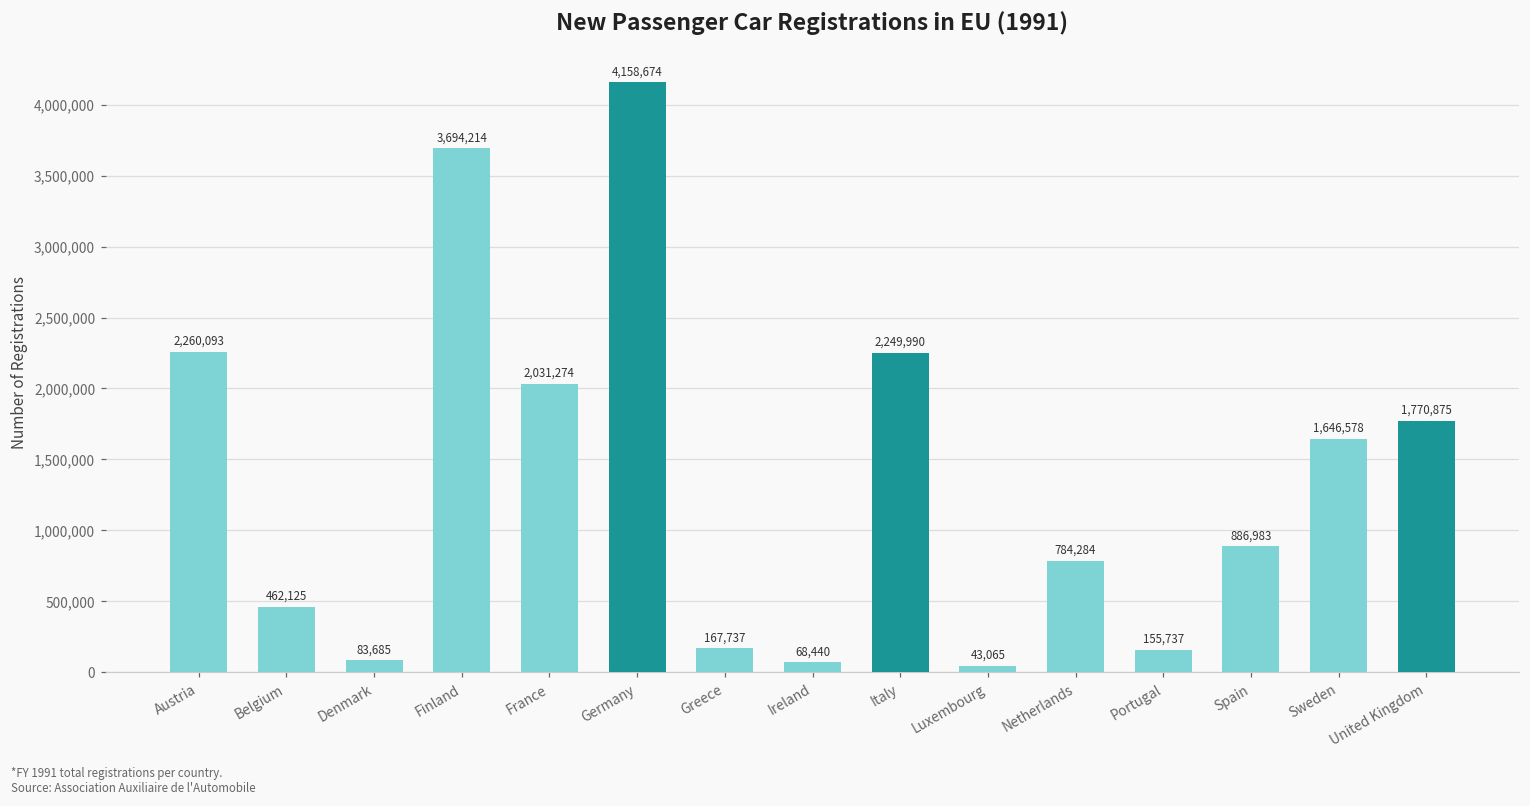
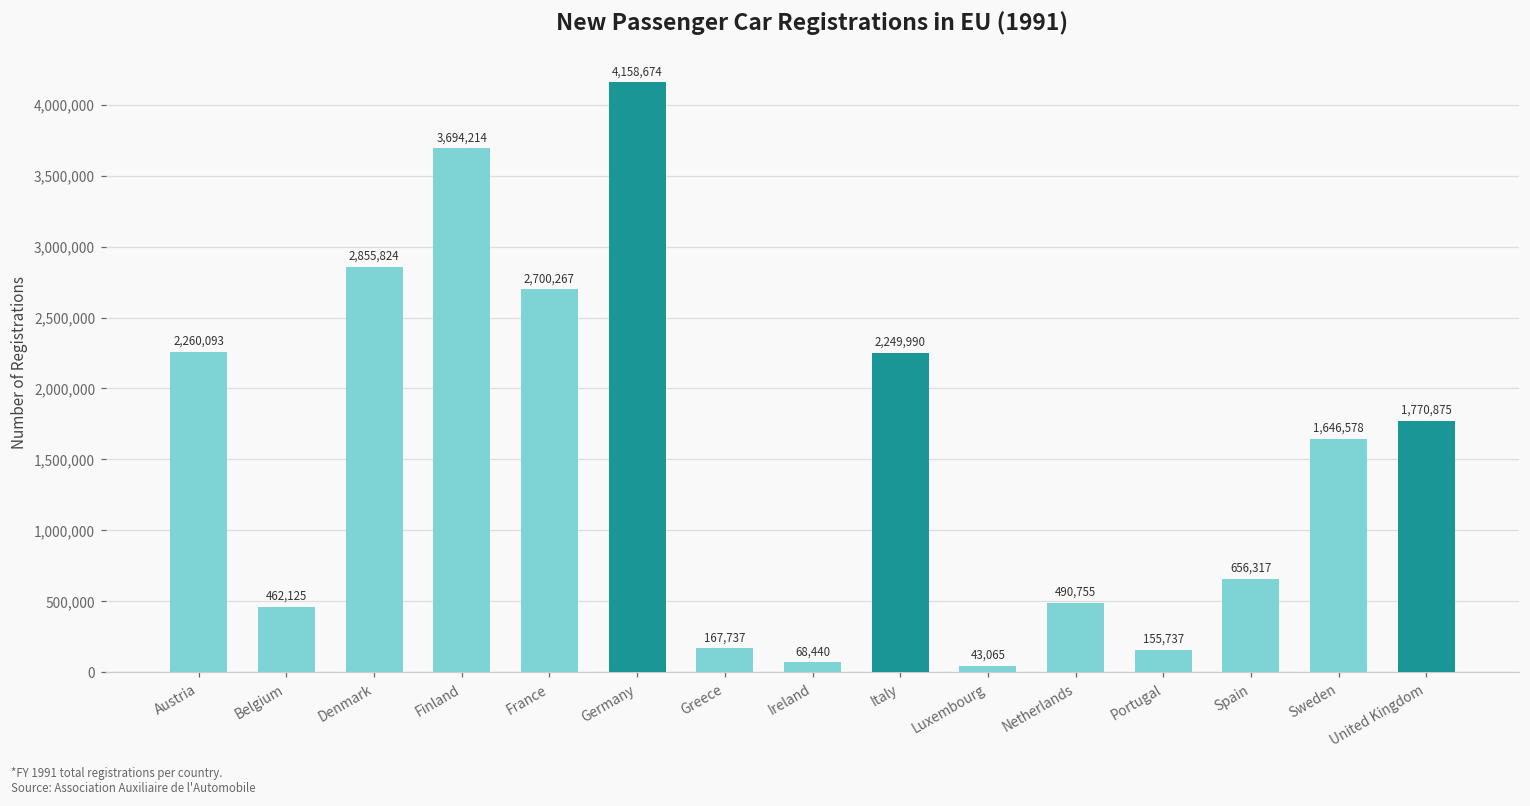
Denmark: 83,685 -> 2,855,824
France: 2,031,274 -> 2,700,267
Netherlands: 784,284 -> 490,755
Spain: 886,983 -> 656,317
